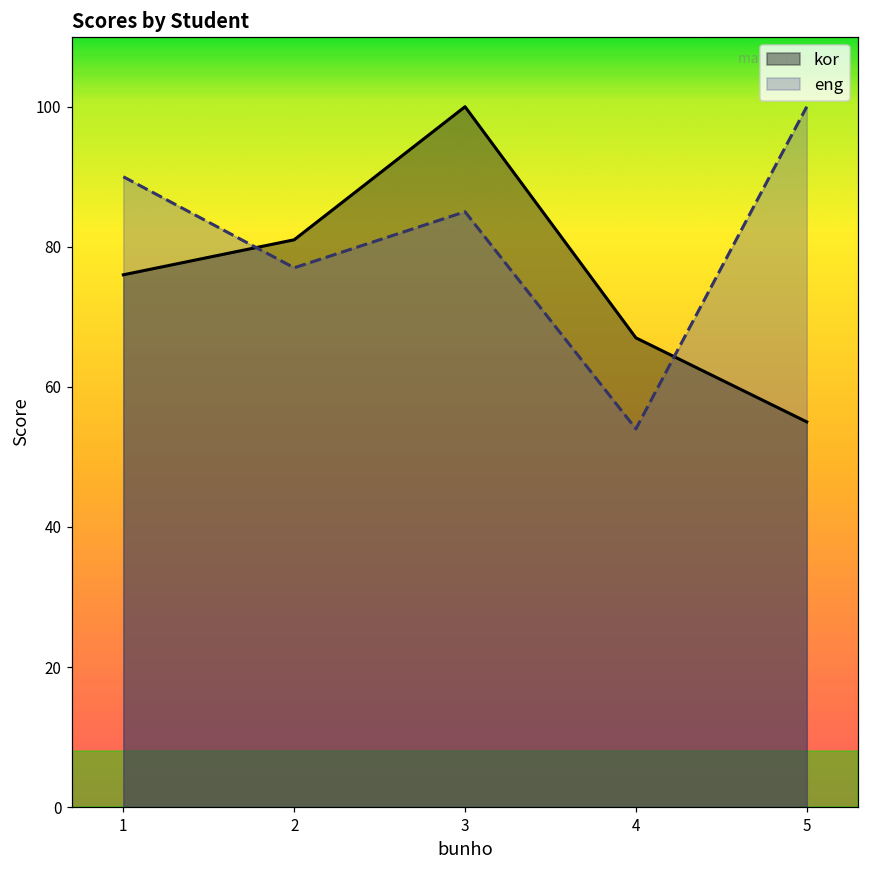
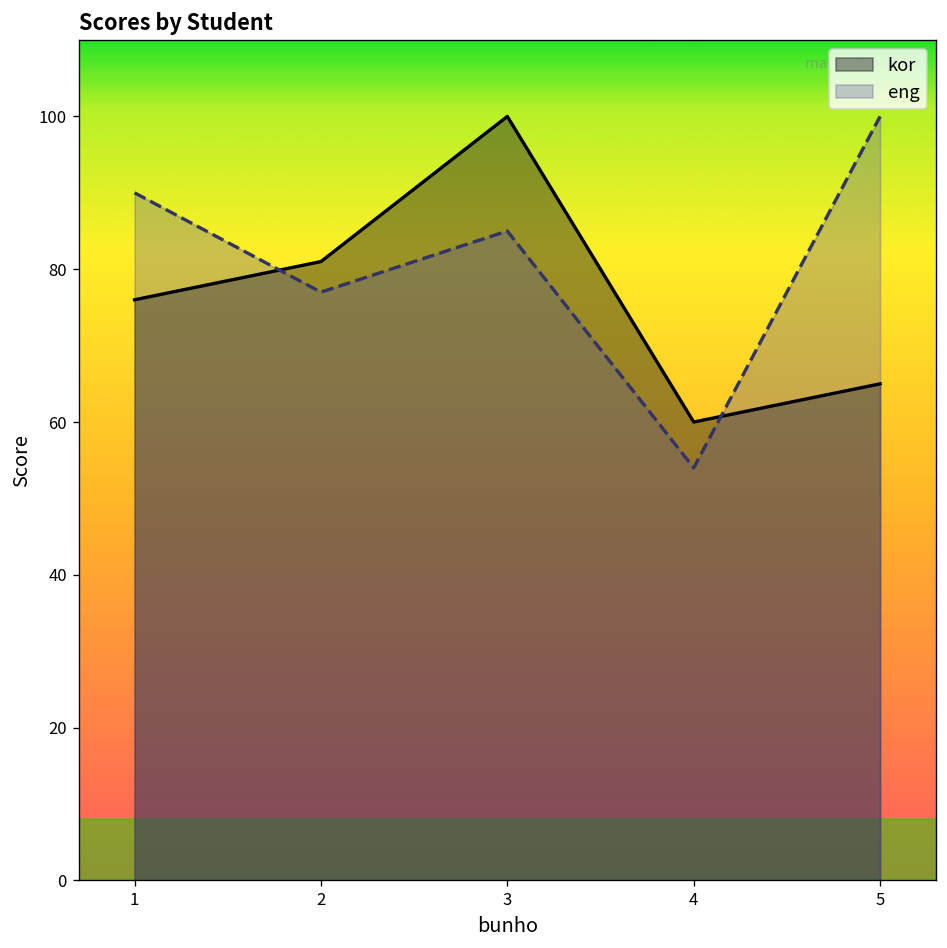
kor, 4: 67 -> 60
kor, 5: 55 -> 65
